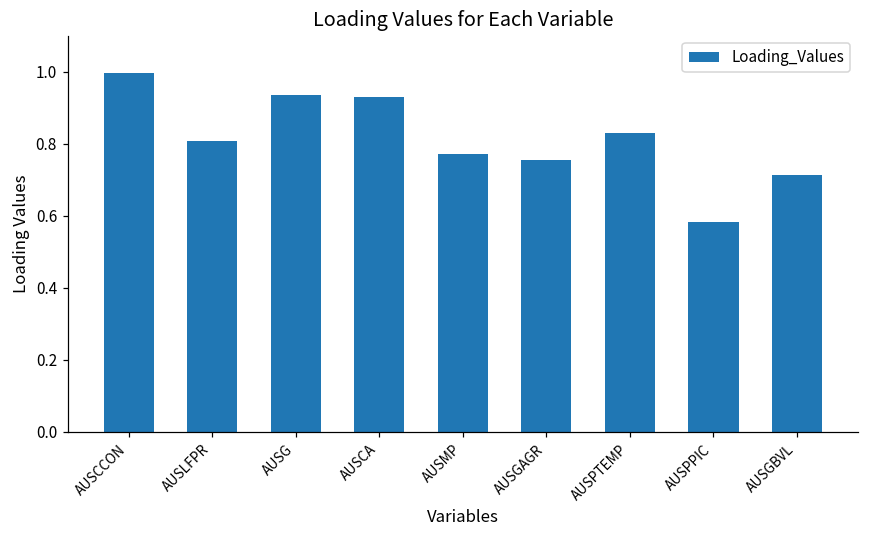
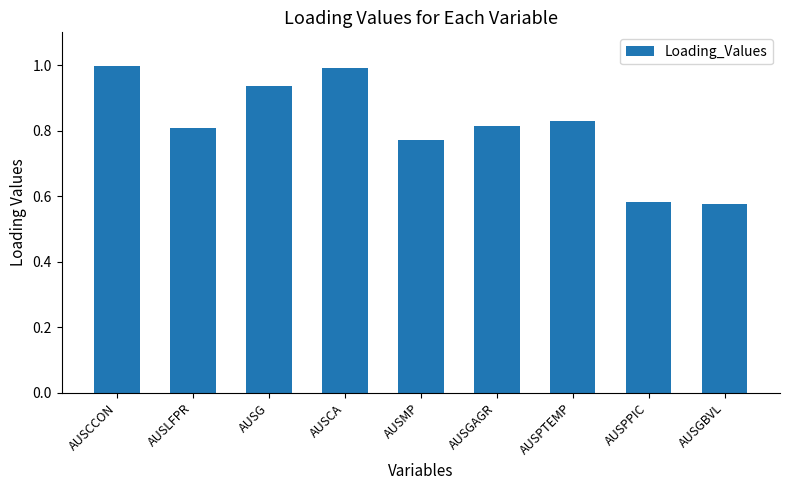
AUSCA: 0.93 -> 0.99
AUSGAGR: 0.75 -> 0.81
AUSGBVL: 0.71 -> 0.58
